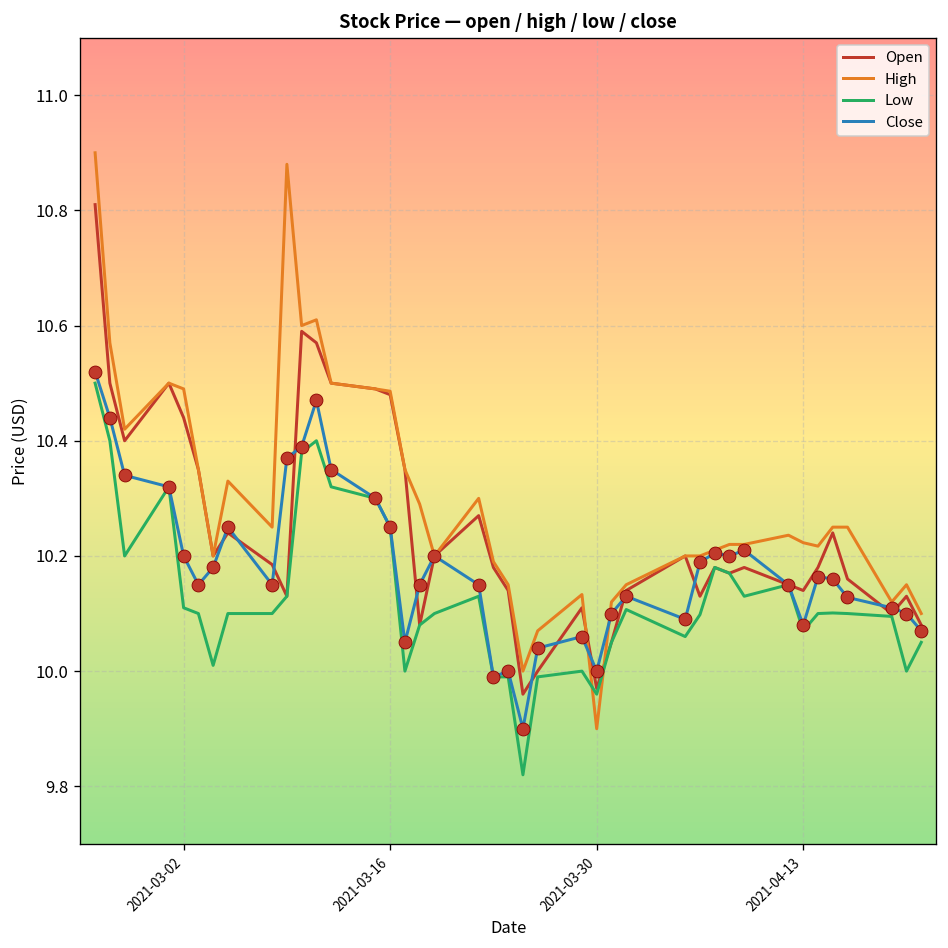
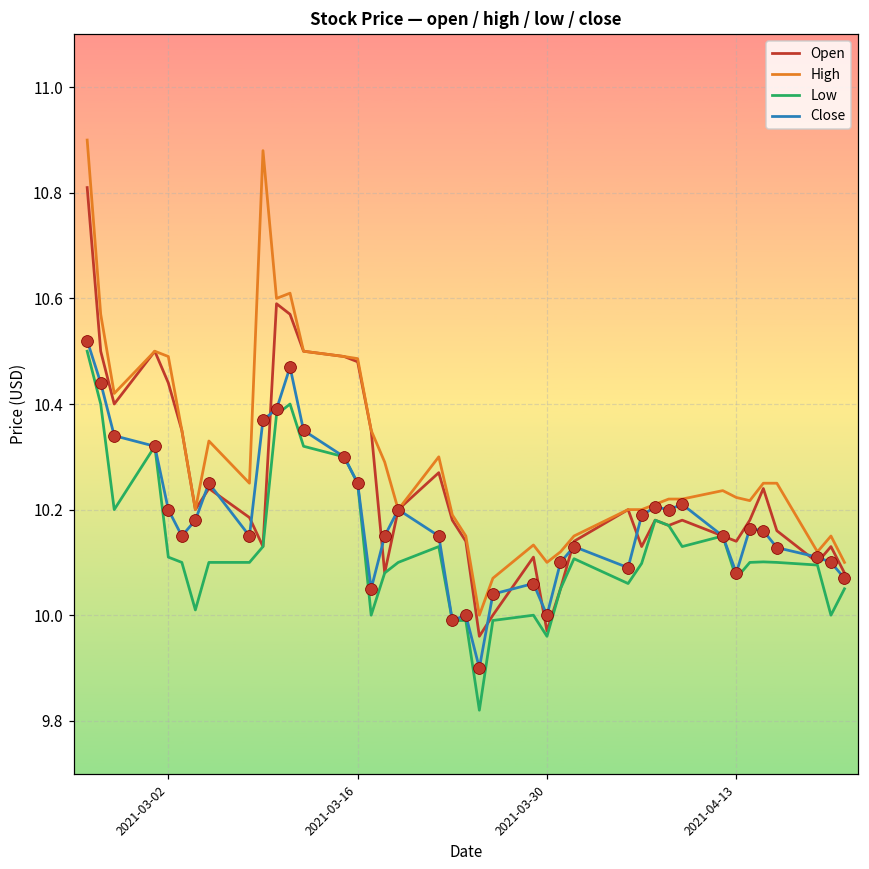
High, 2021-03-30: 9.9 -> 10.1
